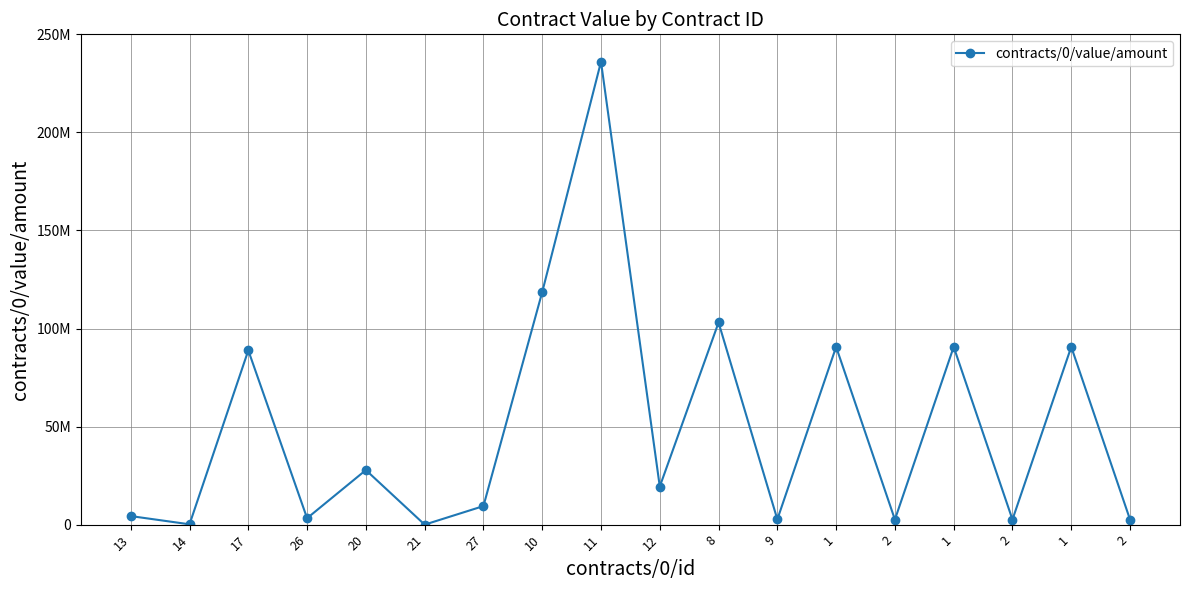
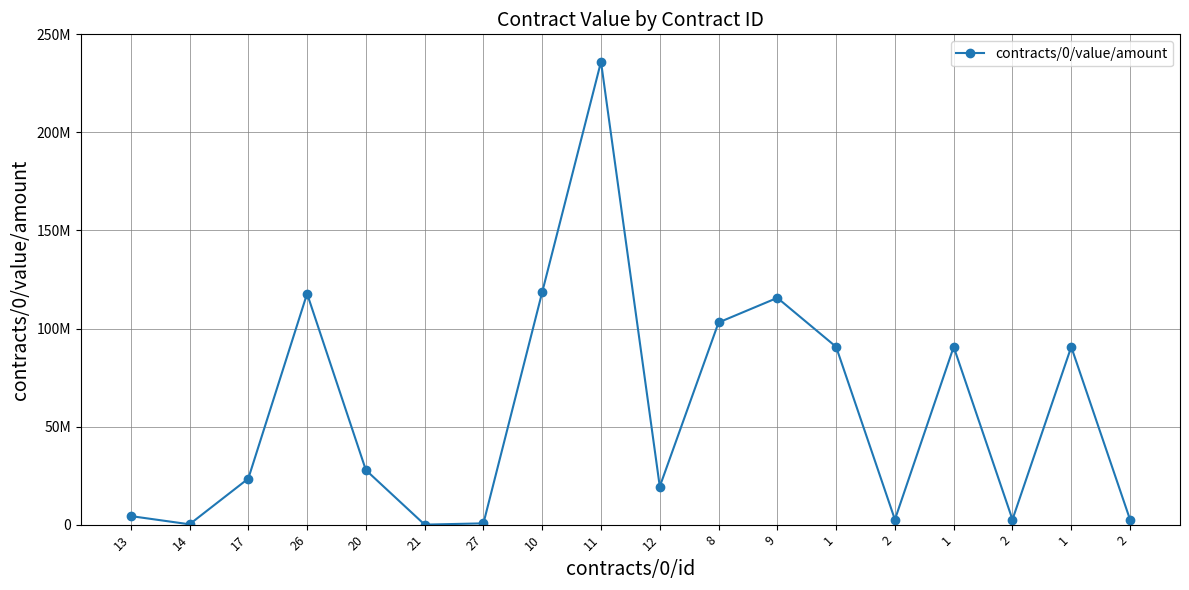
17: 89000000 -> 23000000
26: 3000000 -> 118000000
27: 9000000 -> 1000000
9: 3000000 -> 116000000
